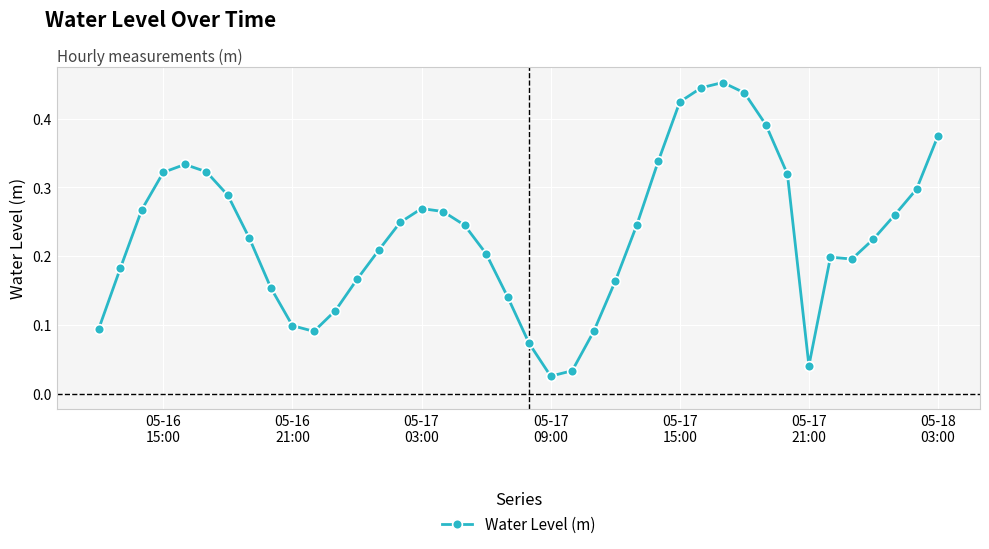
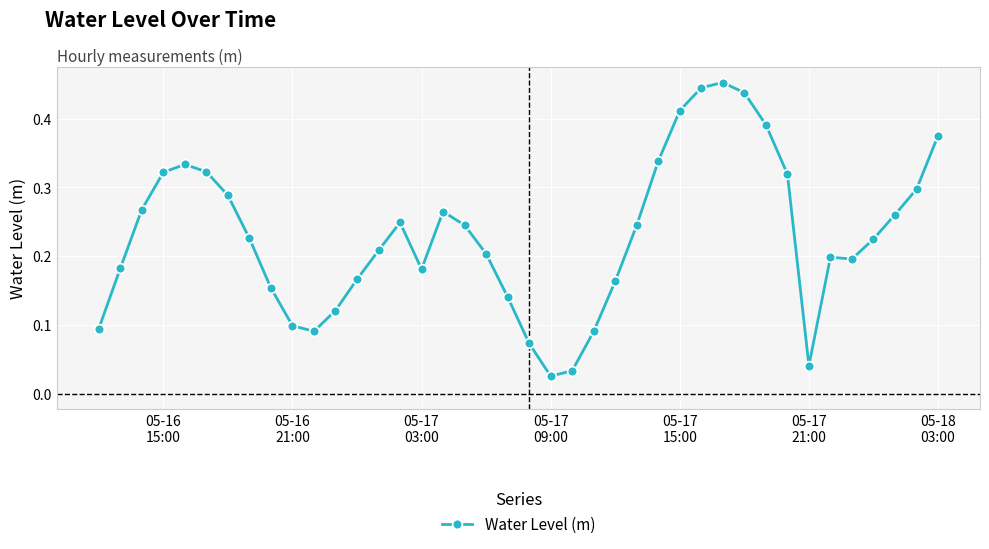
05-17 03:00: 0.27 -> 0.18
05-17 15:00: 0.42 -> 0.41
